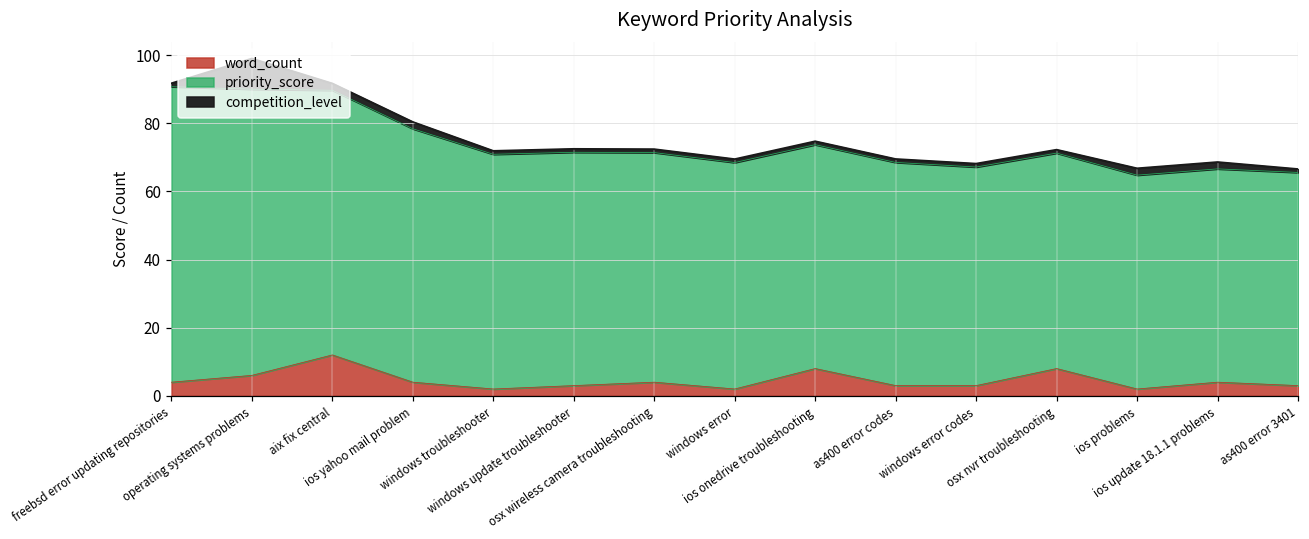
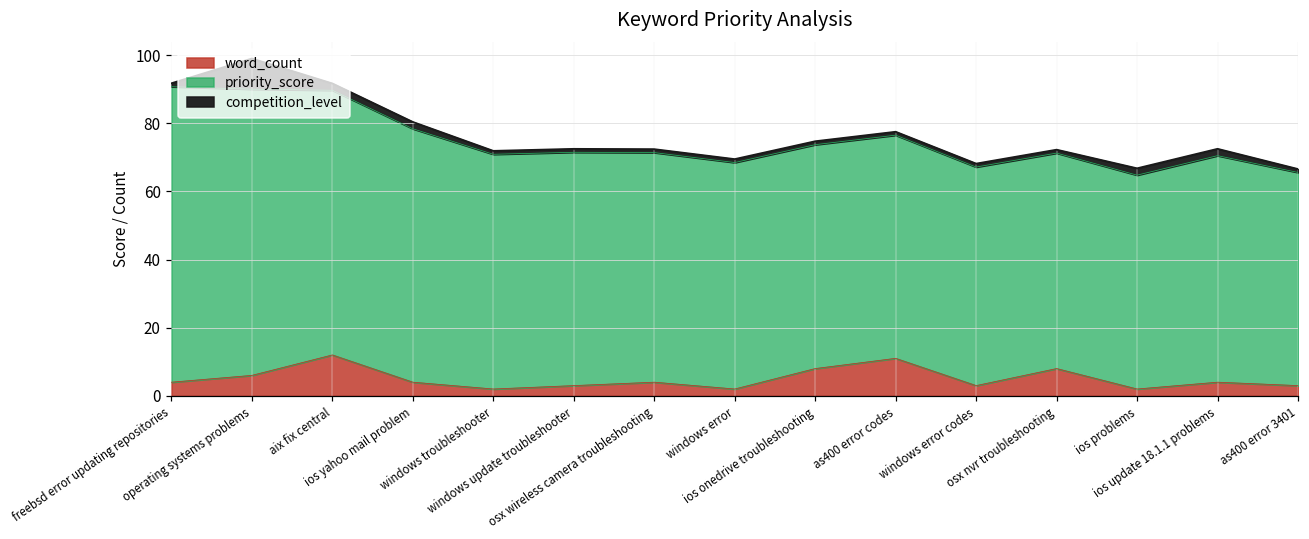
word_count, as400 error codes: 3 -> 11
priority_score, ios update 18.1.1 problems: 63 -> 66
